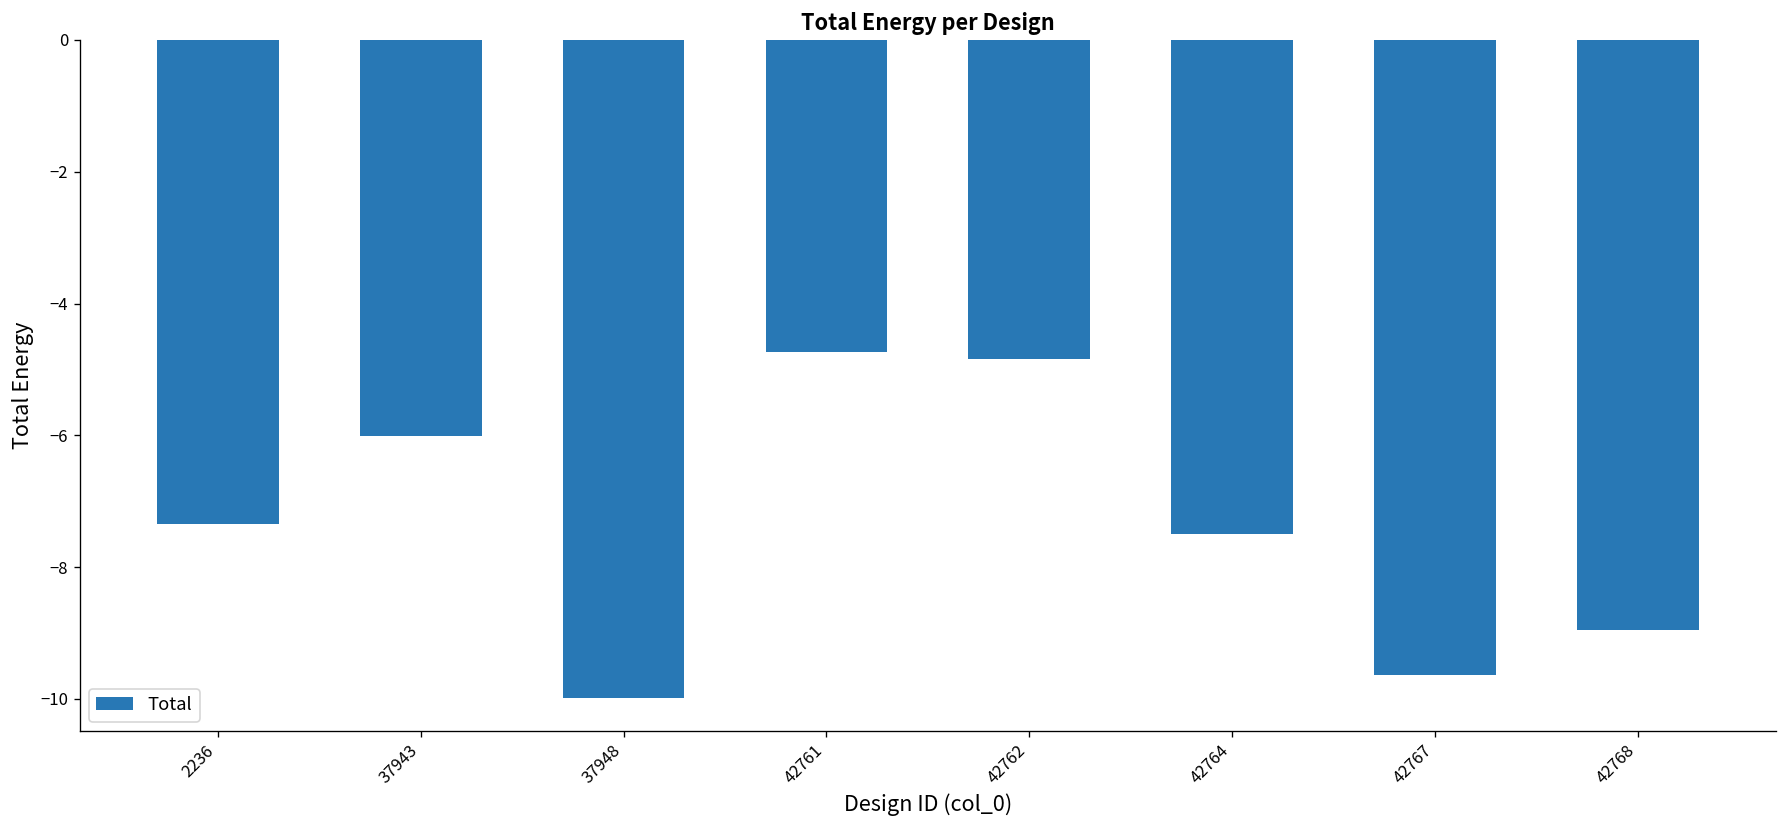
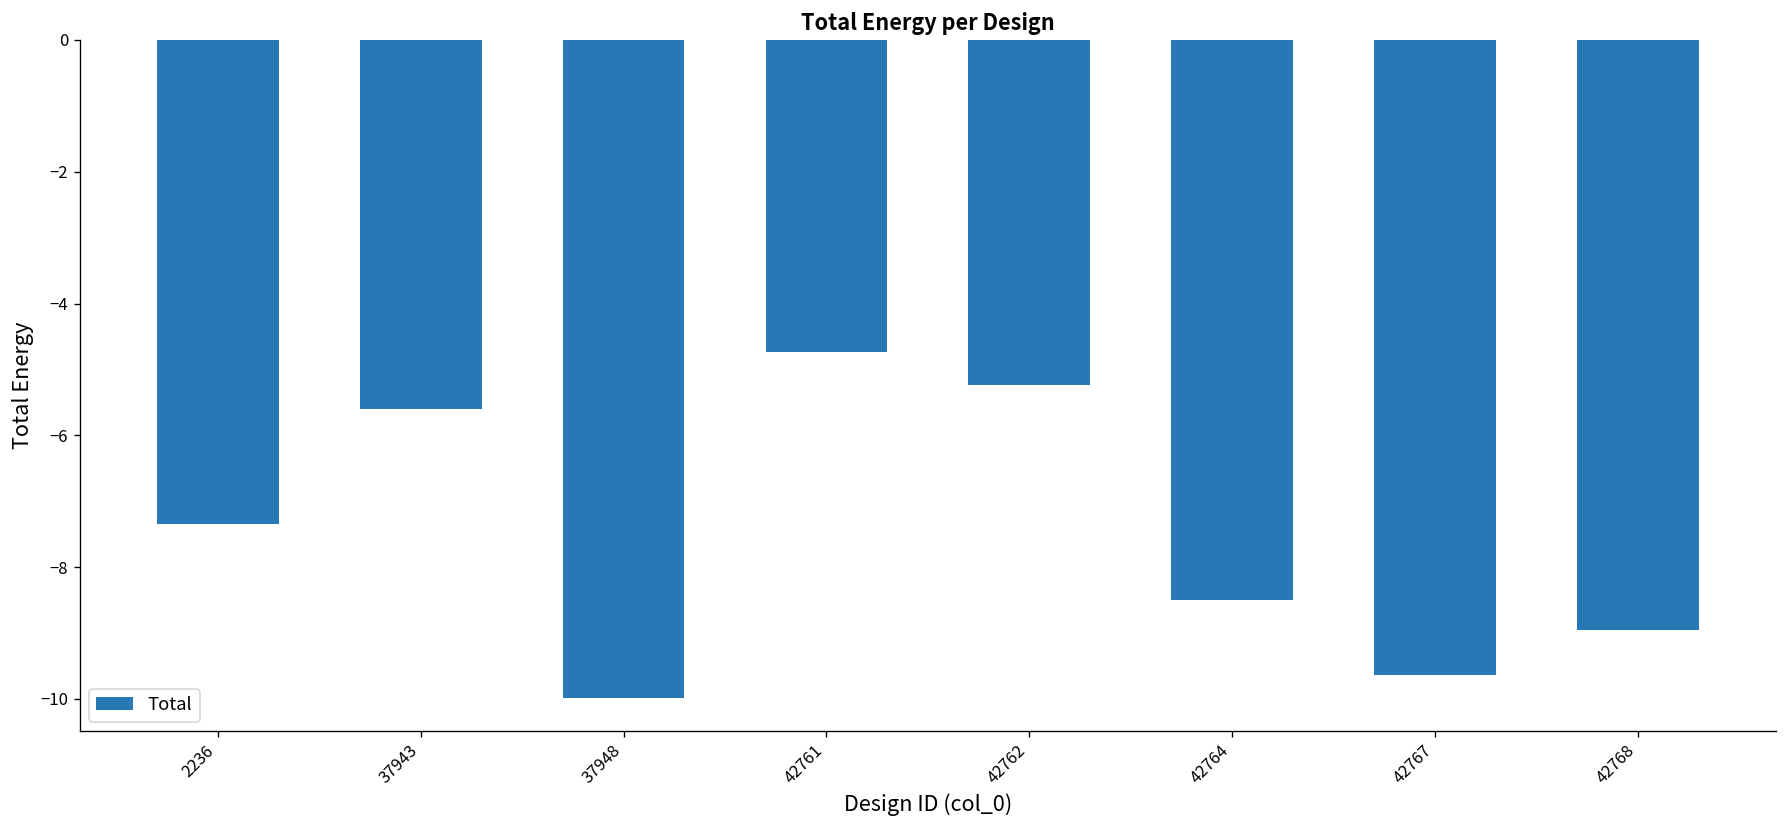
37943: -6.0 -> -5.6
42762: -4.8 -> -5.2
42764: -7.5 -> -8.5
